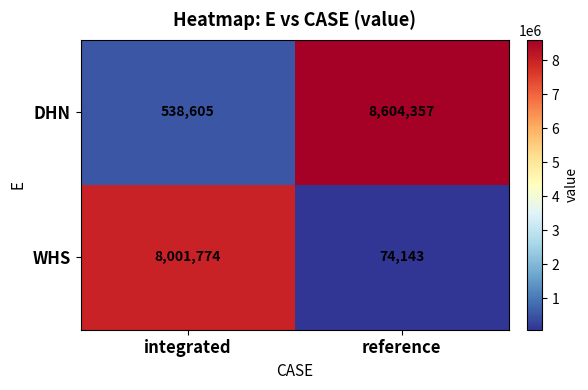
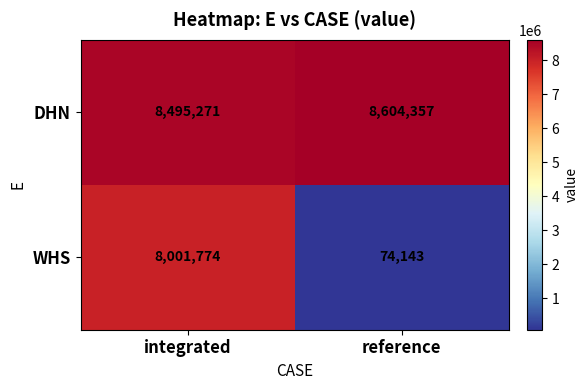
DHN, integrated: 538,605 -> 8,495,271
